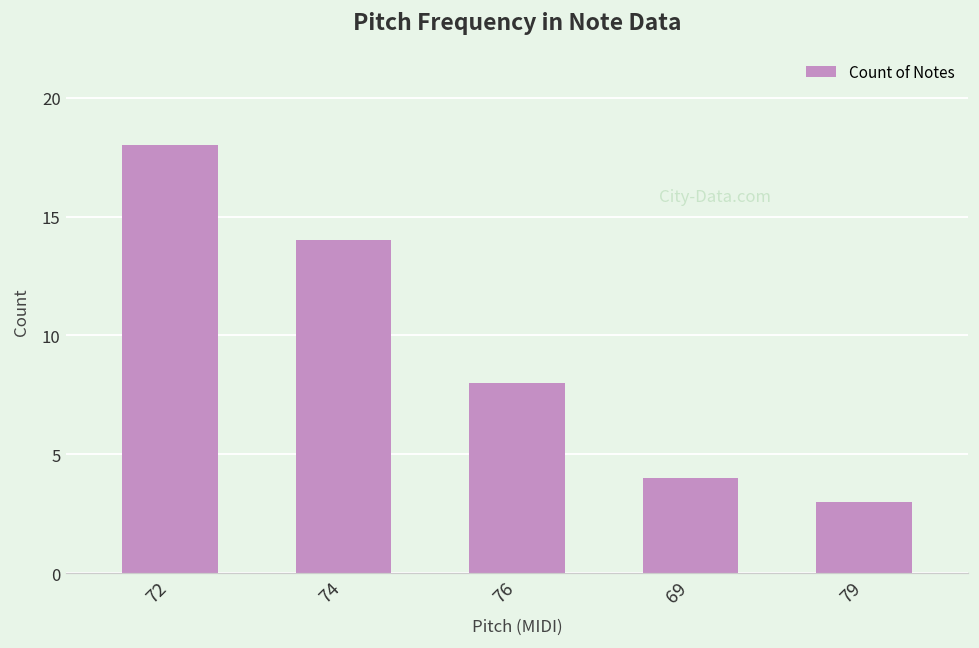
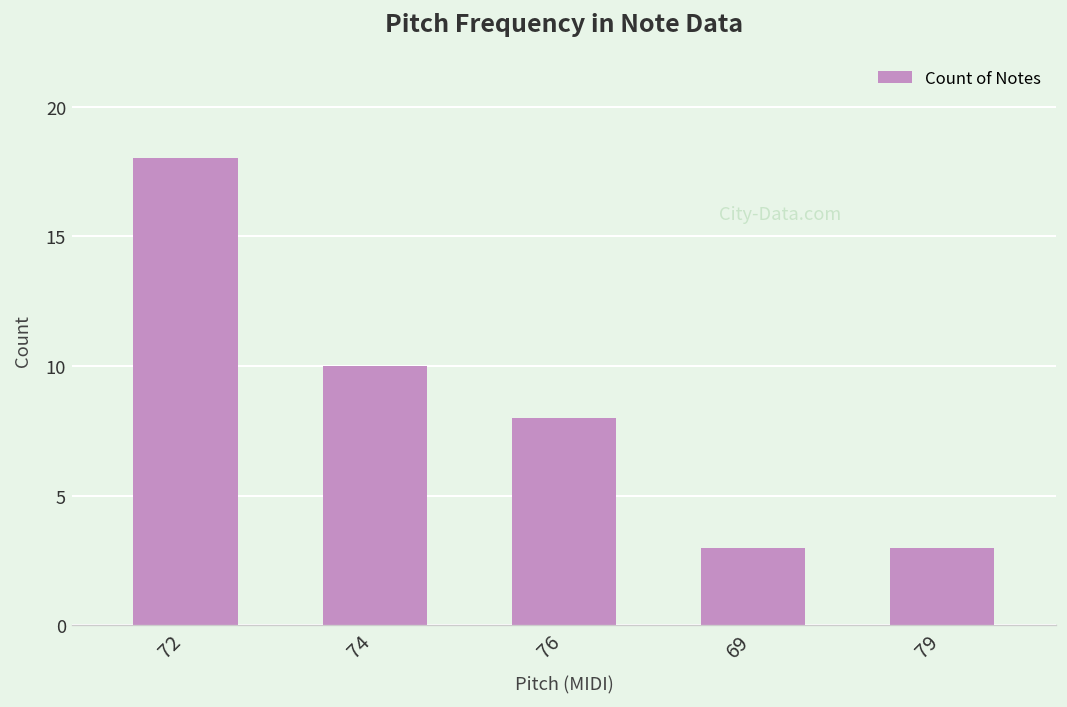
74: 14 -> 10
69: 4 -> 3
